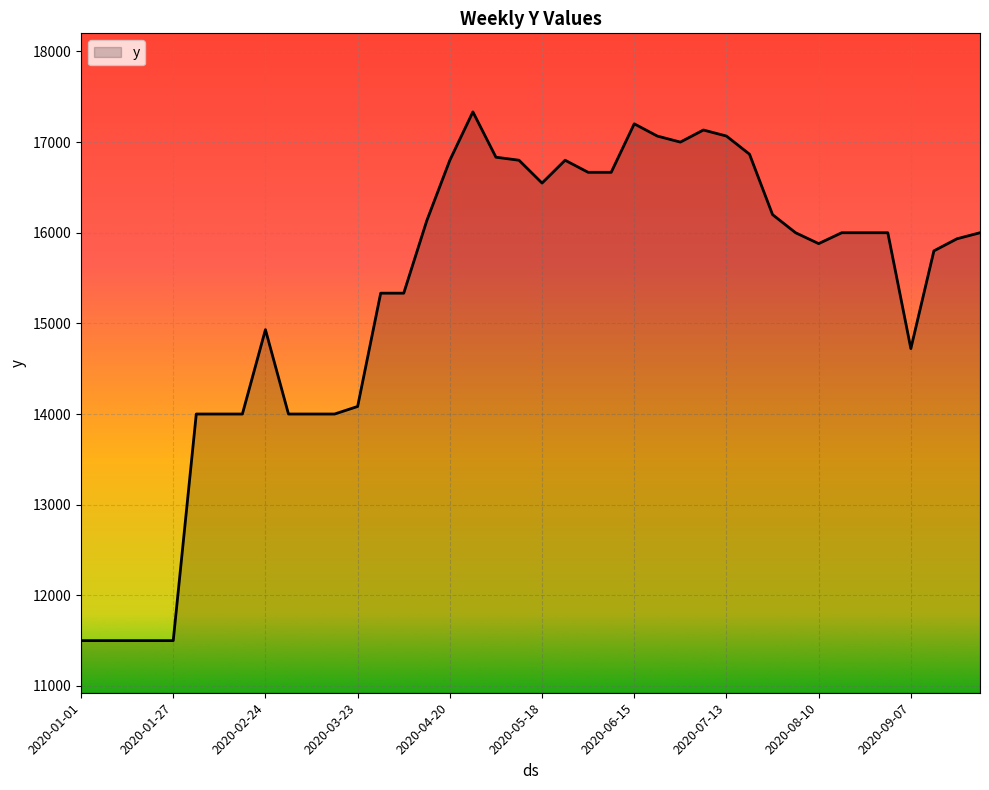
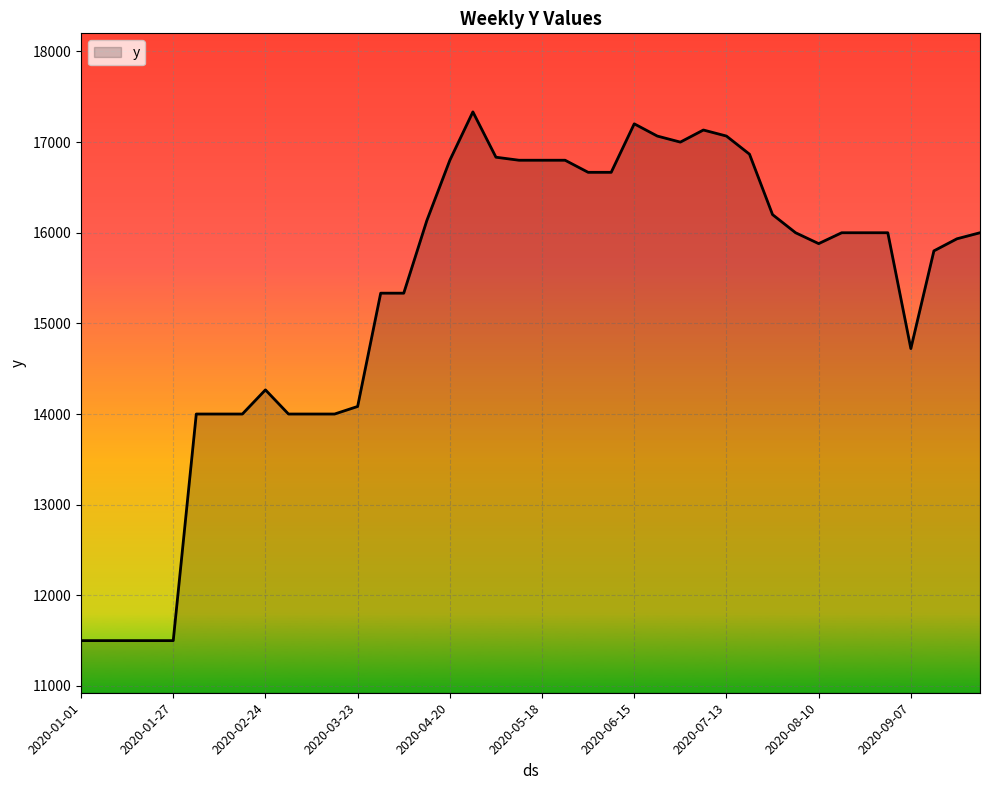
2020-02-24: 14900 -> 14300
2020-05-18: 16500 -> 16800
